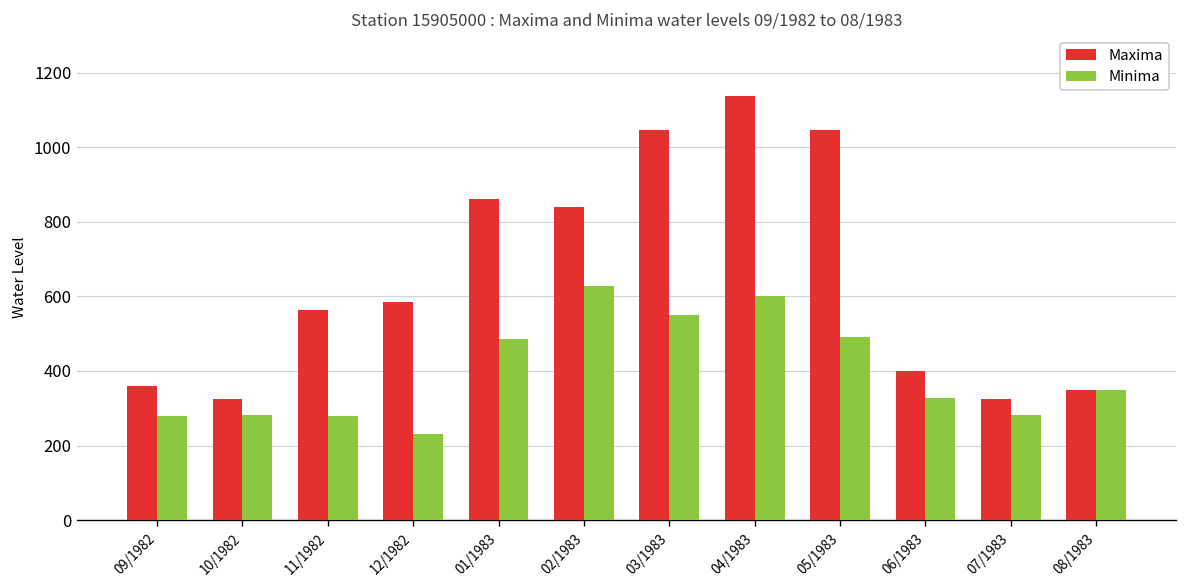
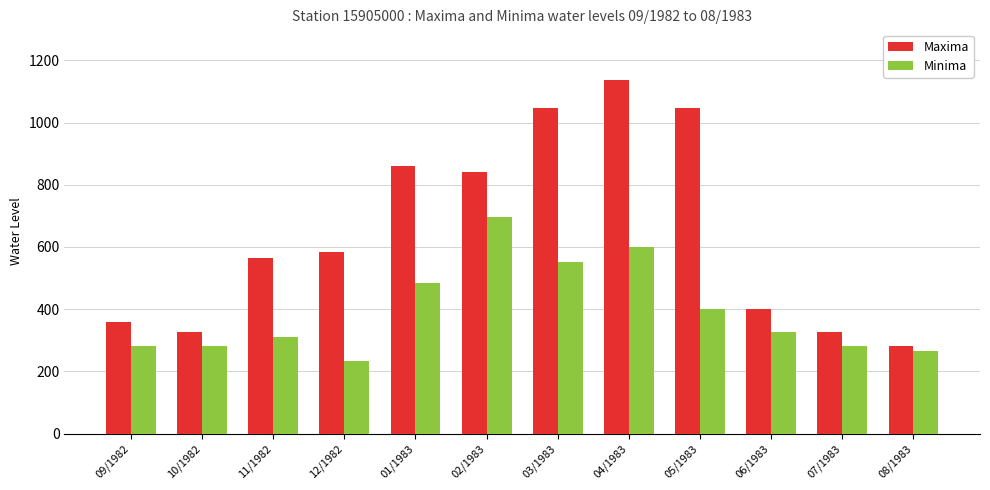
Minima, 11/1982: 280 -> 310
Minima, 02/1983: 630 -> 700
Minima, 05/1983: 490 -> 400
Maxima, 08/1983: 350 -> 280
Minima, 08/1983: 350 -> 270
